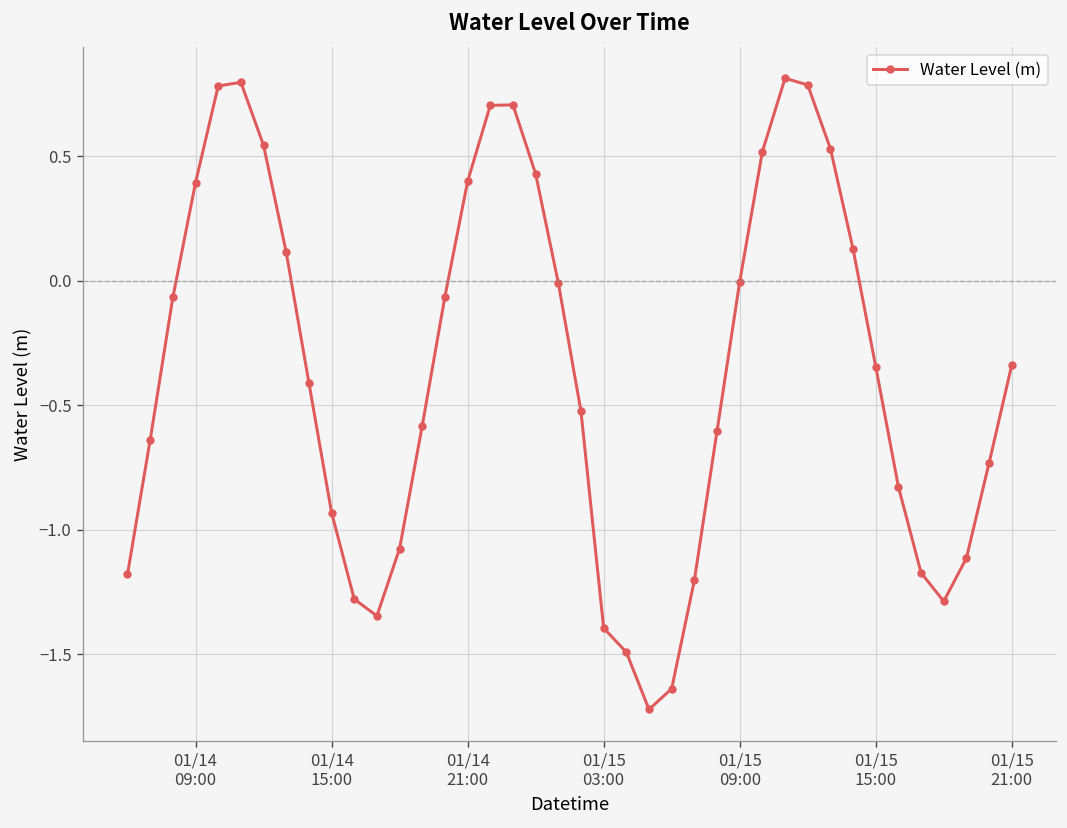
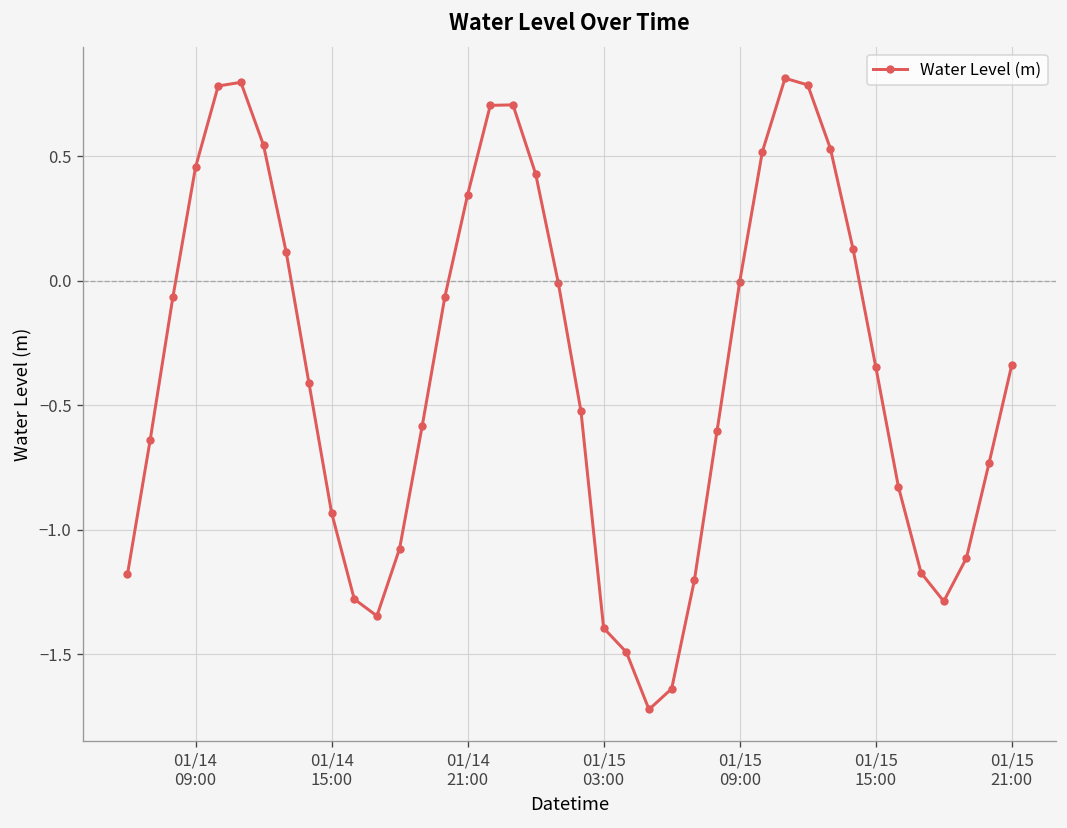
01/14 09:00: 0.39 -> 0.46
01/14 21:00: 0.40 -> 0.35
